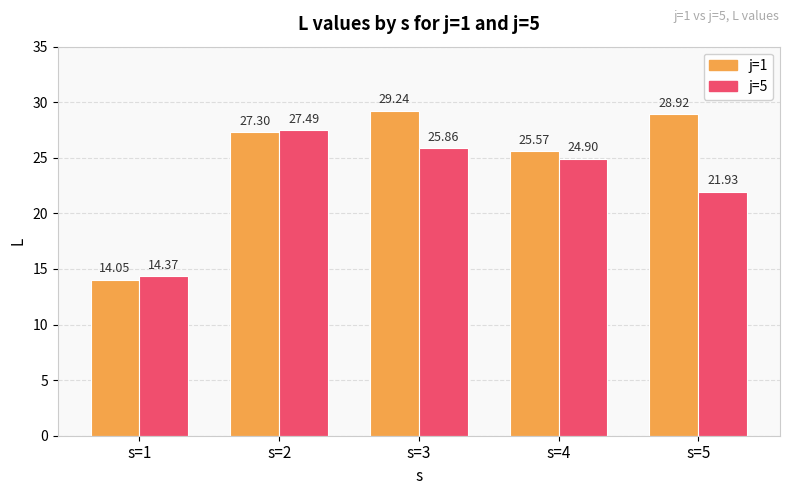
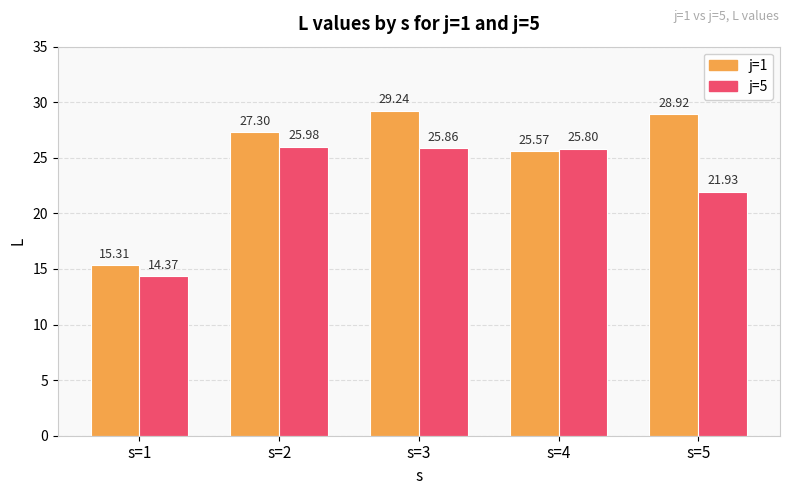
j=1, s=1: 14.05 -> 15.31
j=5, s=2: 27.49 -> 25.98
j=5, s=4: 24.90 -> 25.80
